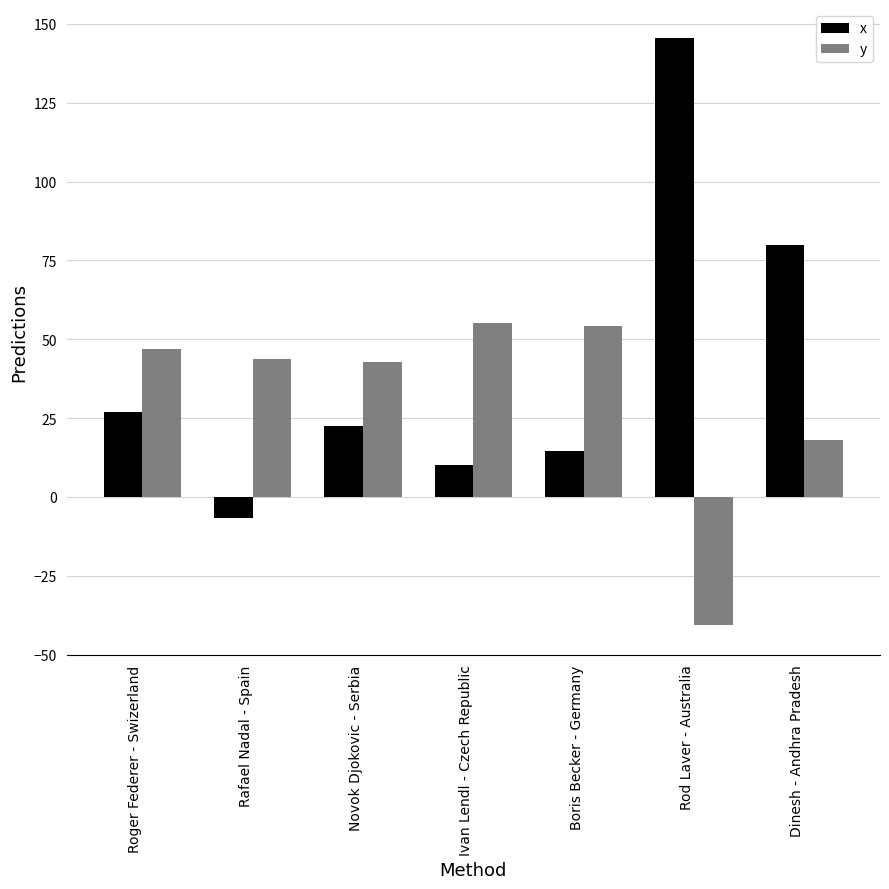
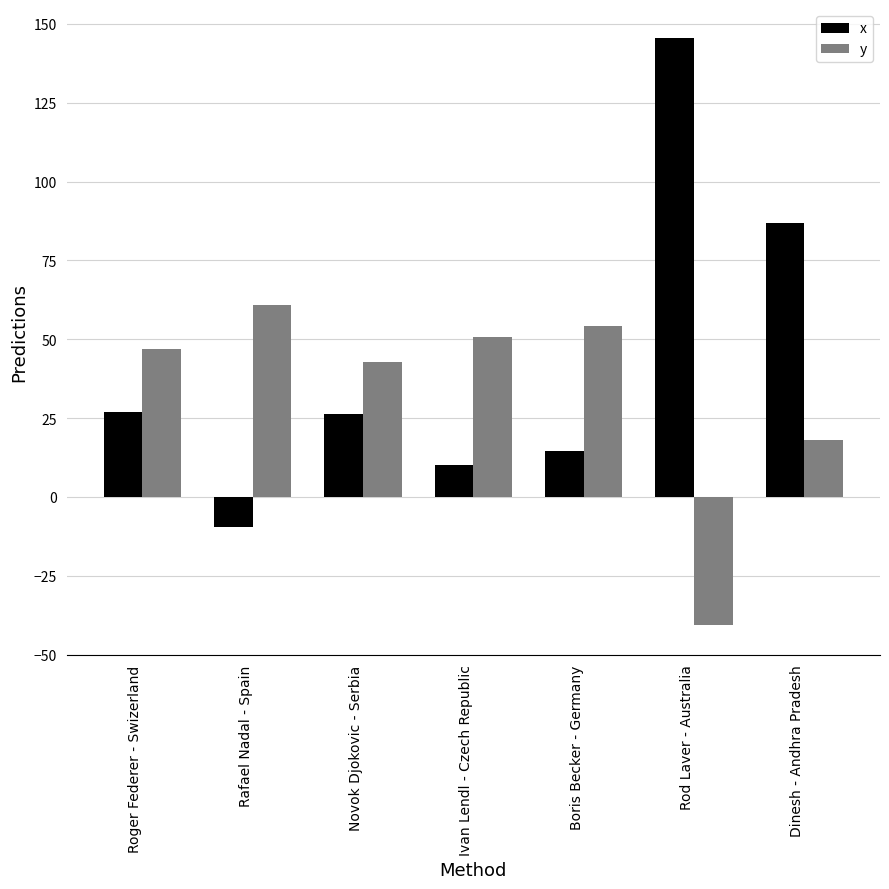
x, Rafael Nadal - Spain: -7 -> -10
y, Rafael Nadal - Spain: 44 -> 61
x, Novok Djokovic - Serbia: 23 -> 26
y, Ivan Lendl - Czech Republic: 55 -> 51
x, Dinesh - Andhra Pradesh: 80 -> 87
